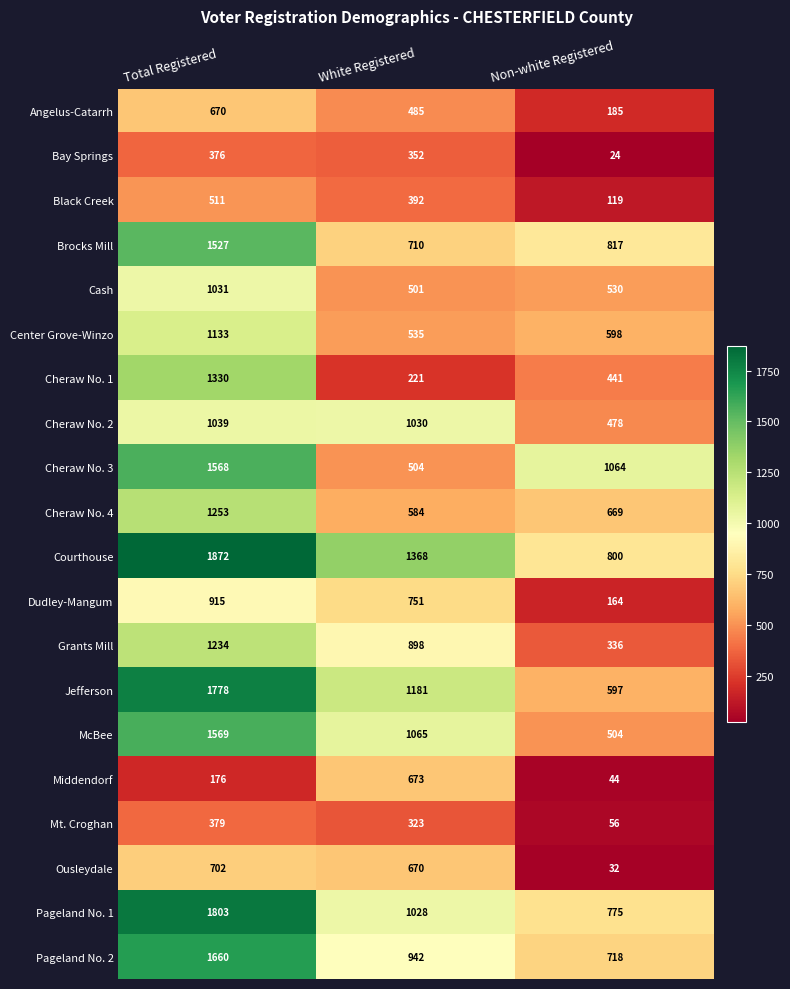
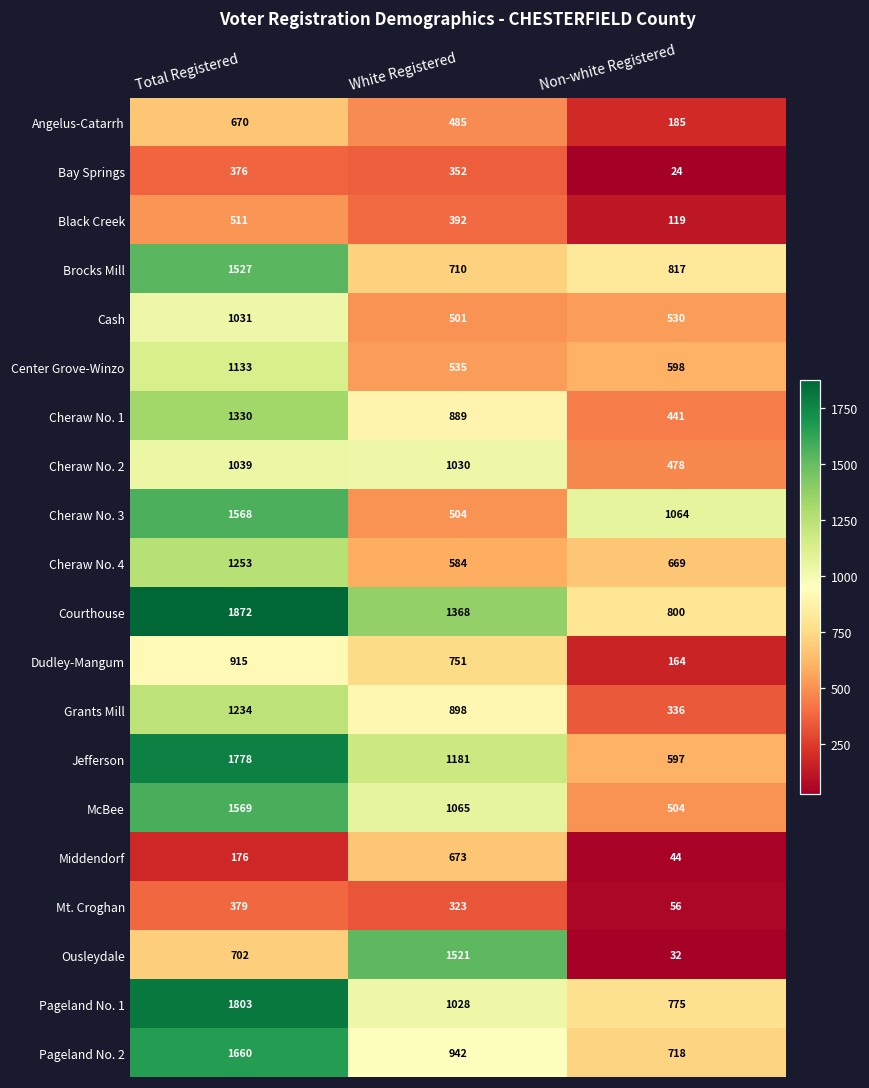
Cheraw No. 1, White Registered: 221 -> 889
Ousleydale, White Registered: 670 -> 1521
